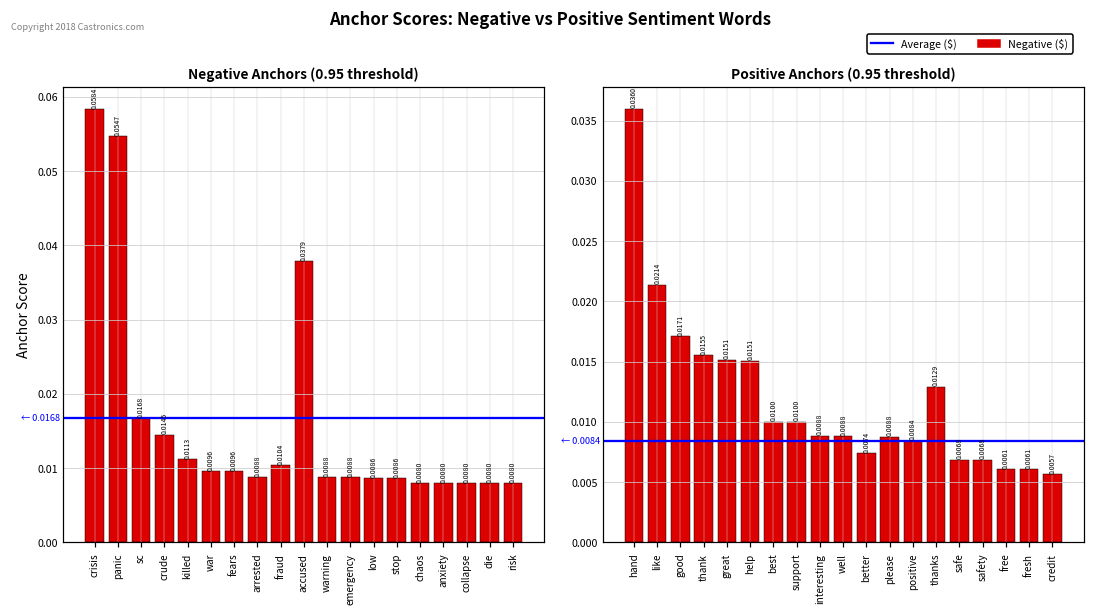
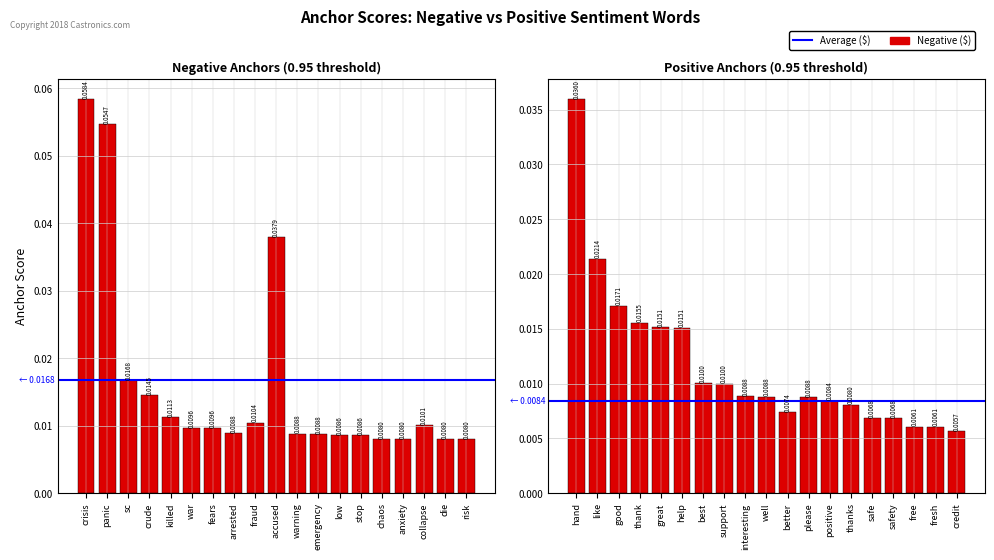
Negative Anchors (0.95 threshold), collapse: 0.0080 -> 0.0101
Positive Anchors (0.95 threshold), thanks: 0.0129 -> 0.0080
